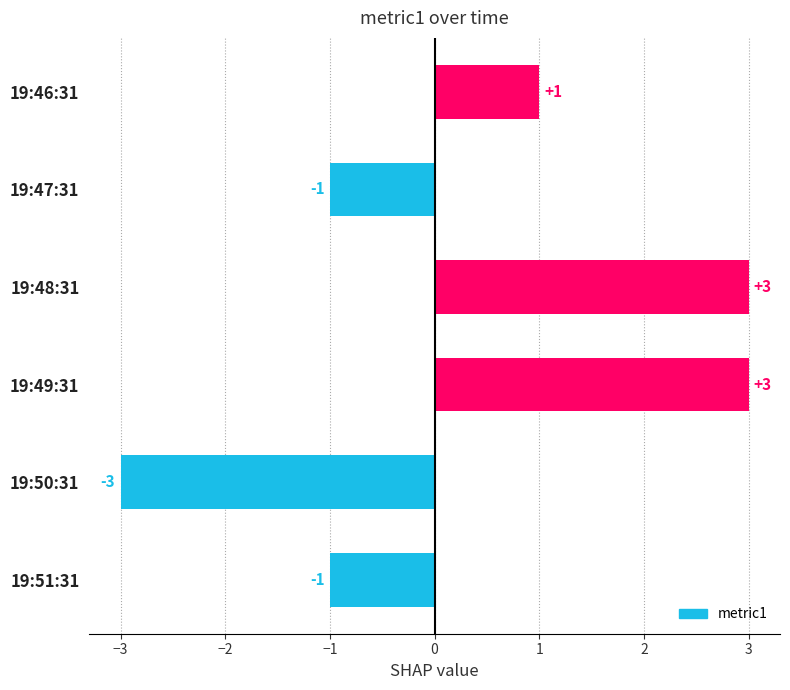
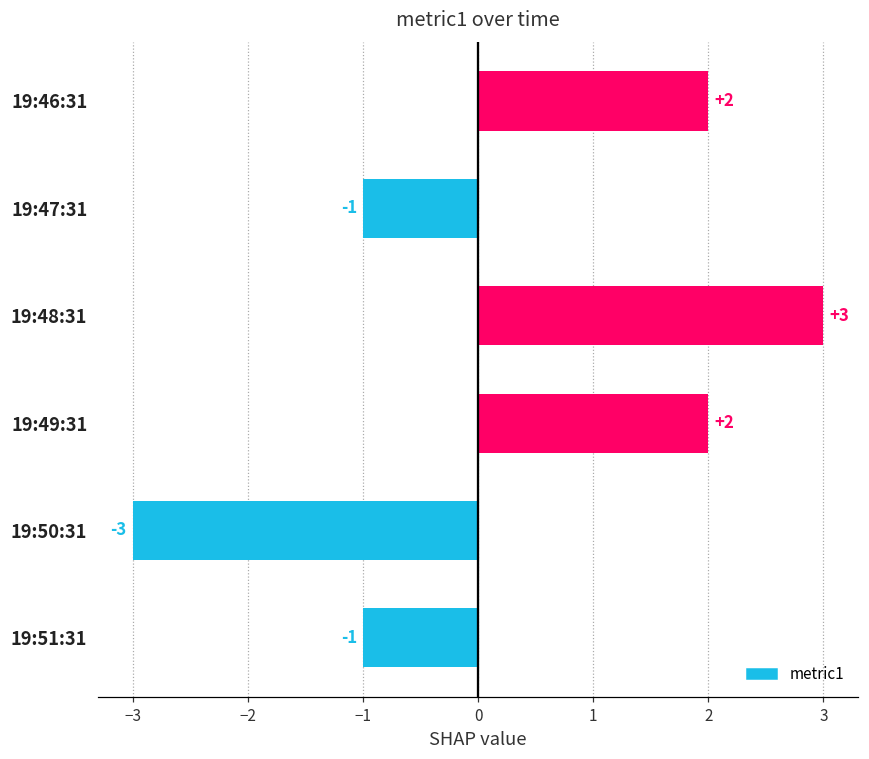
19:46:31: +1 -> +2
19:49:31: +3 -> +2
